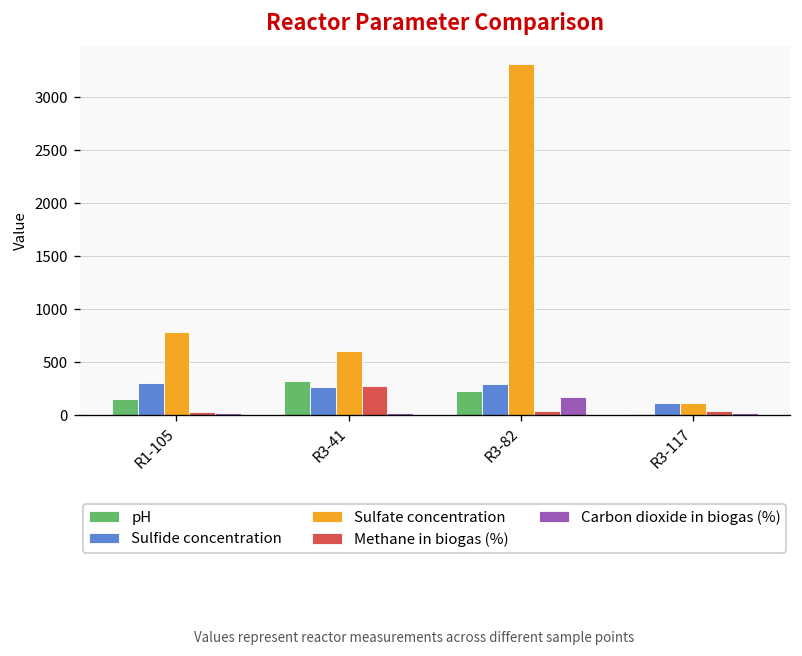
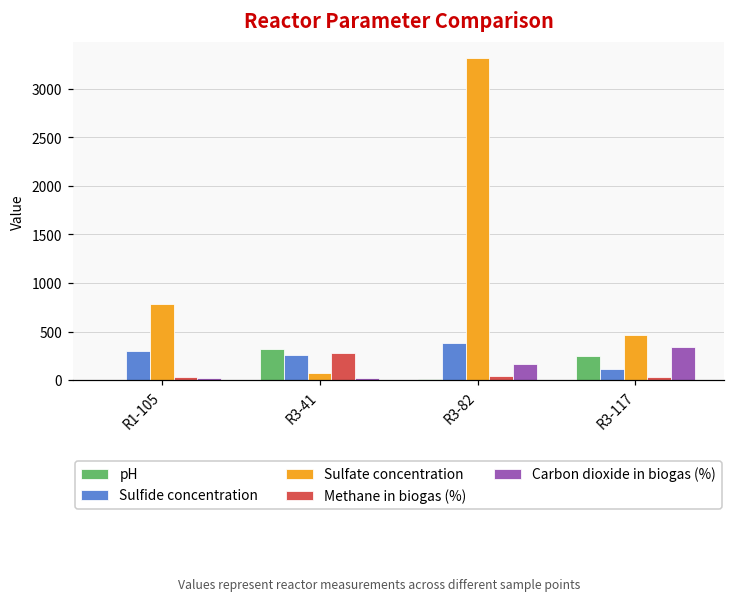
pH, R1-105: 200 -> 0
Sulfate concentration, R3-41: 600 -> 100
pH, R3-82: 200 -> 0
Sulfide concentration, R3-82: 300 -> 400
pH, R3-117: 0 -> 300
Sulfate concentration, R3-117: 100 -> 500
Carbon dioxide in biogas (%), R3-117: 0 -> 300
